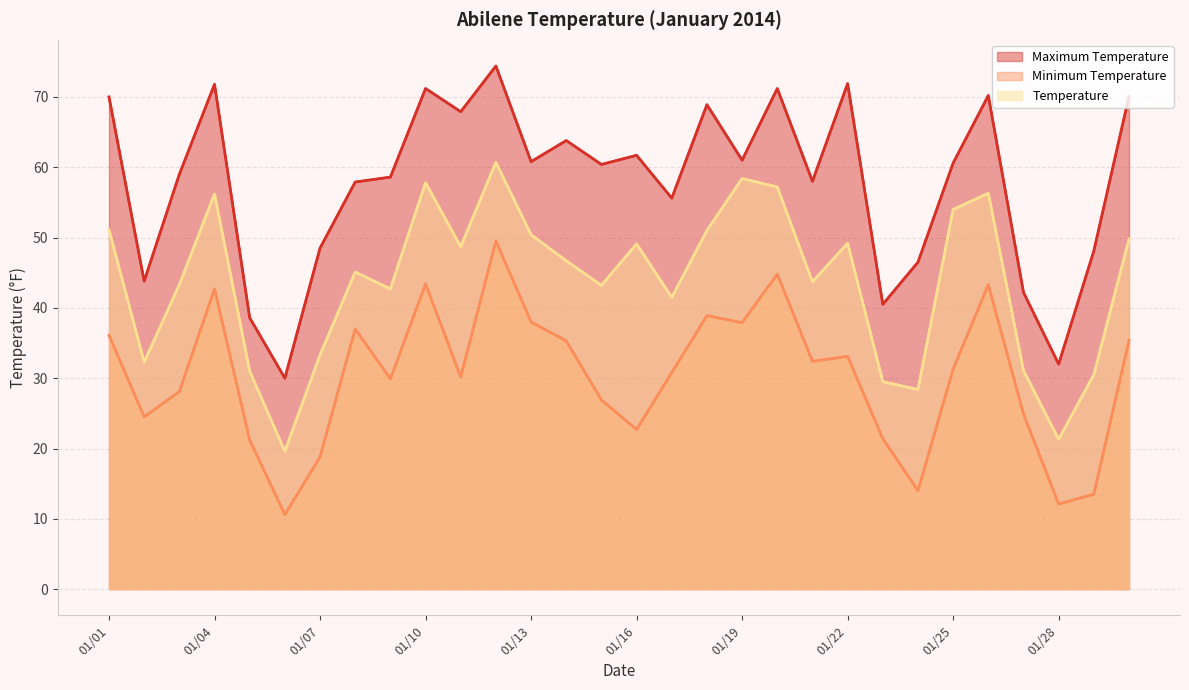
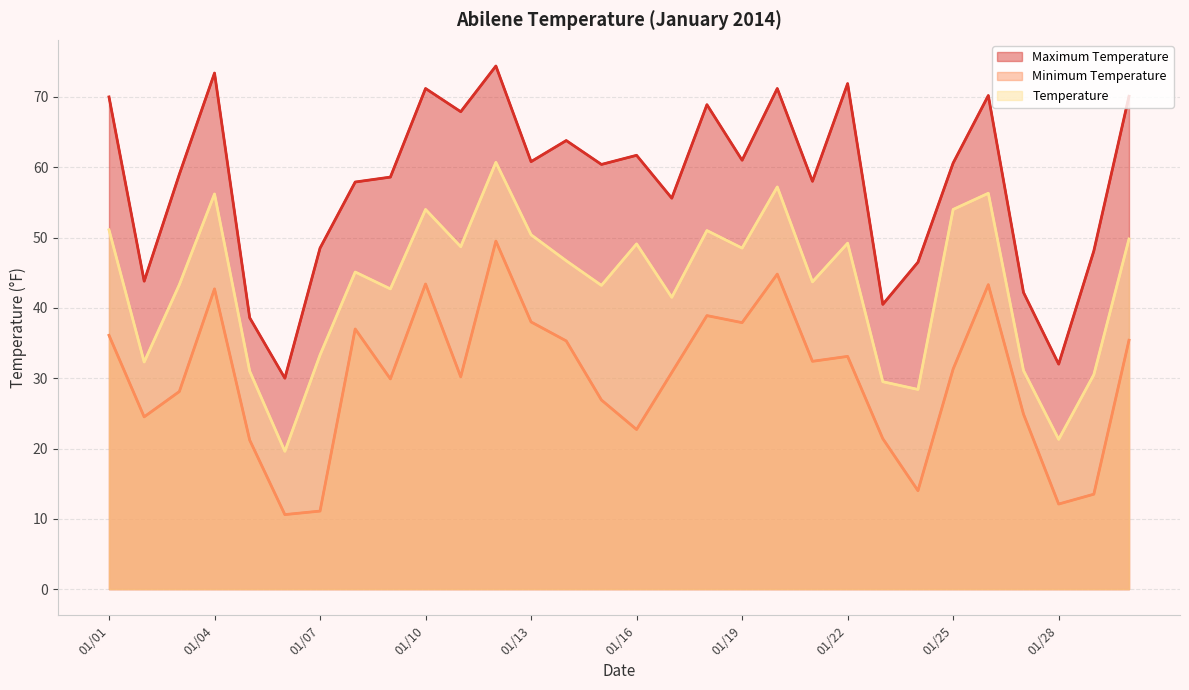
Maximum Temperature, 01/04: 72 -> 73
Minimum Temperature, 01/07: 19 -> 11
Temperature, 01/10: 58 -> 54
Temperature, 01/19: 58 -> 49
